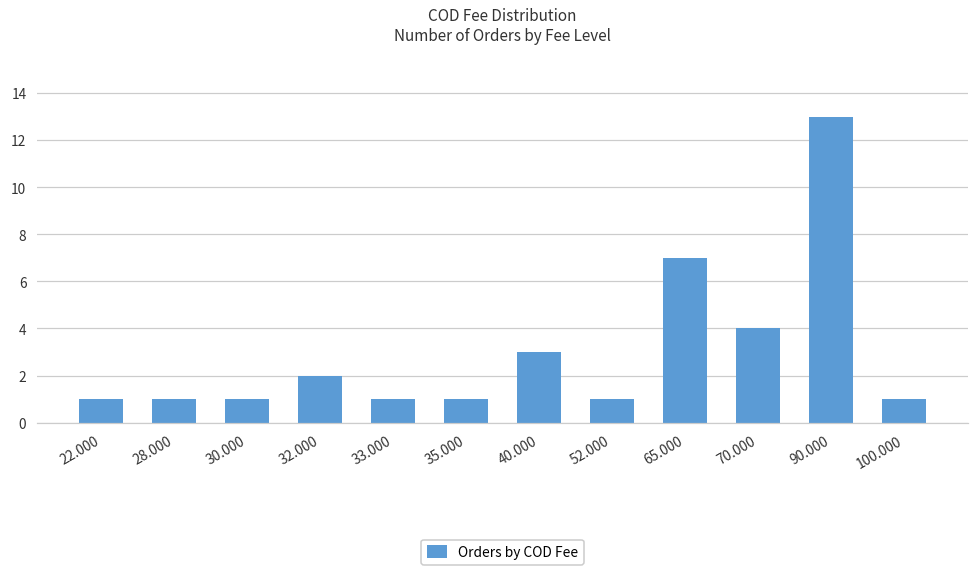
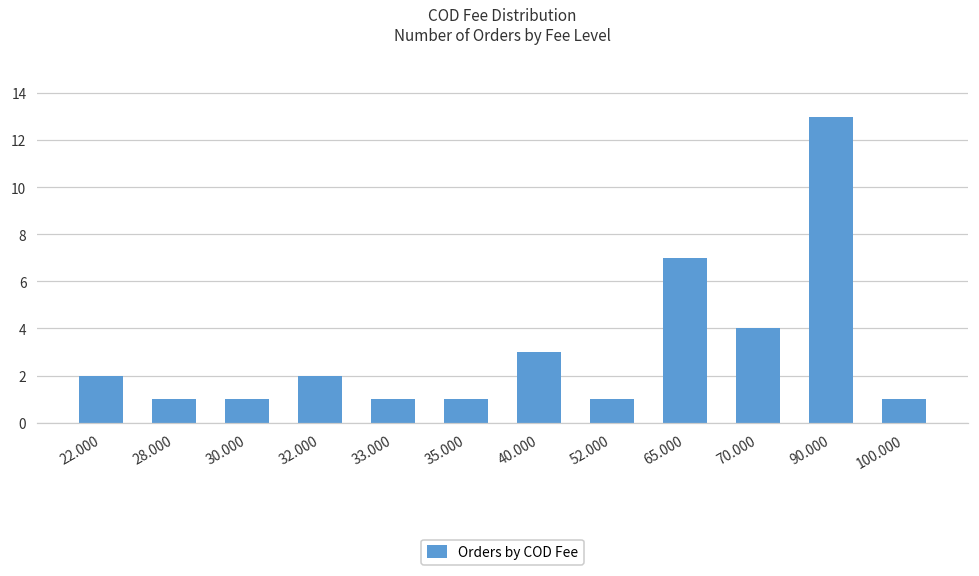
22.000: 1 -> 2
